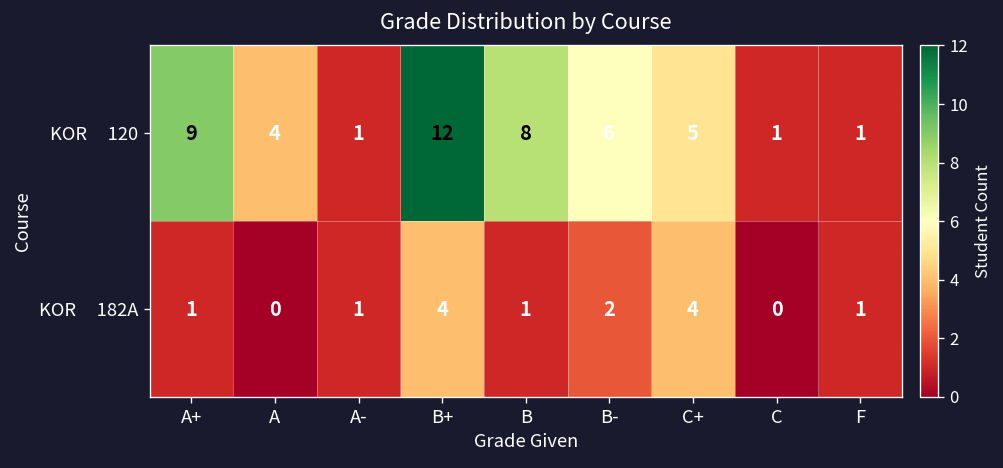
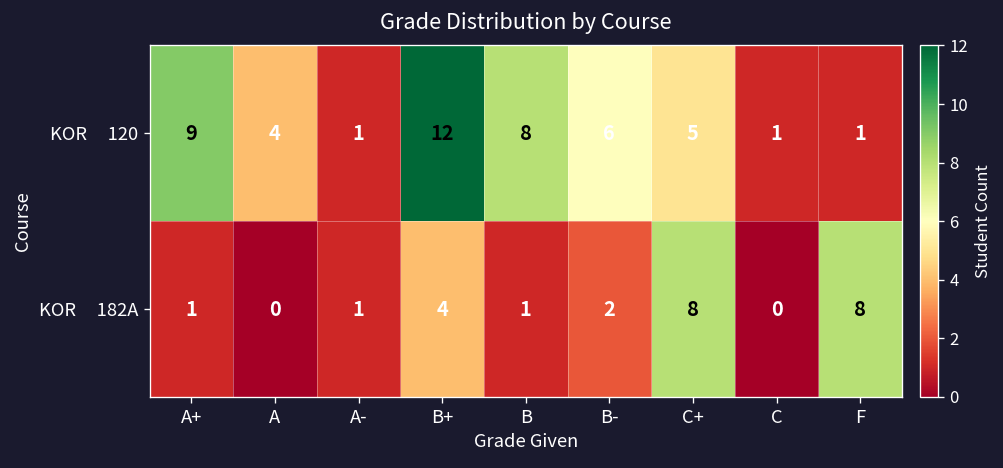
KOR 182A, C+: 4 -> 8
KOR 182A, F: 1 -> 8
